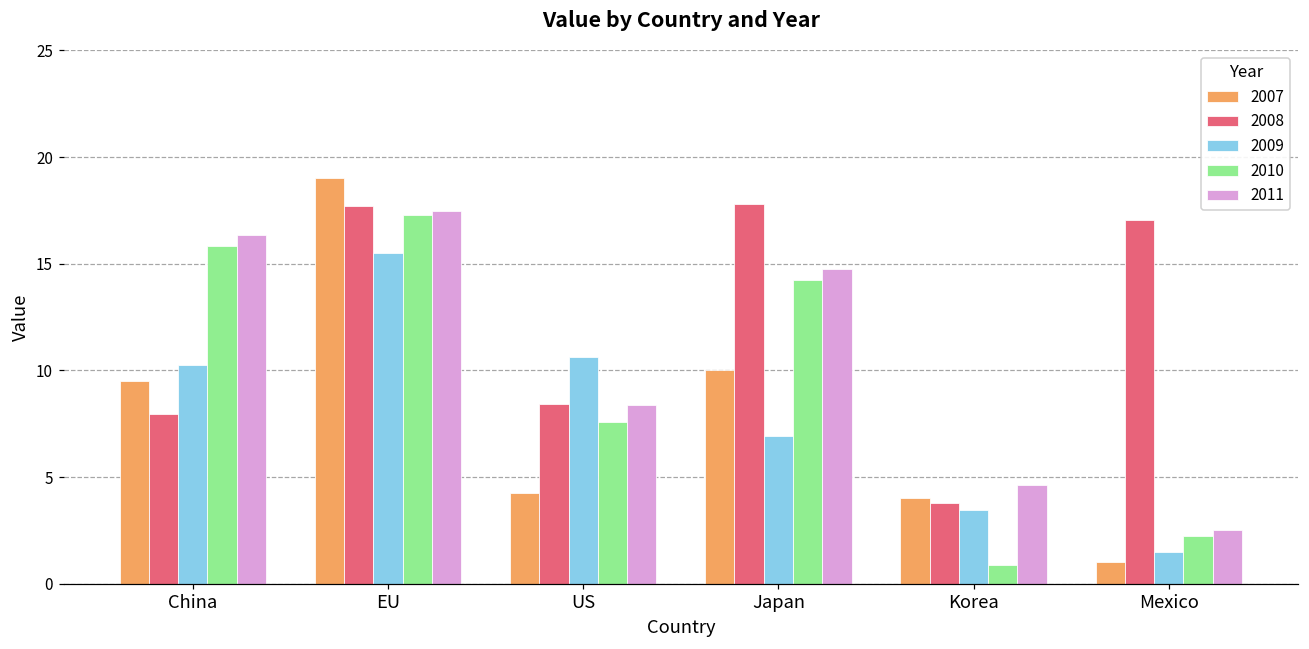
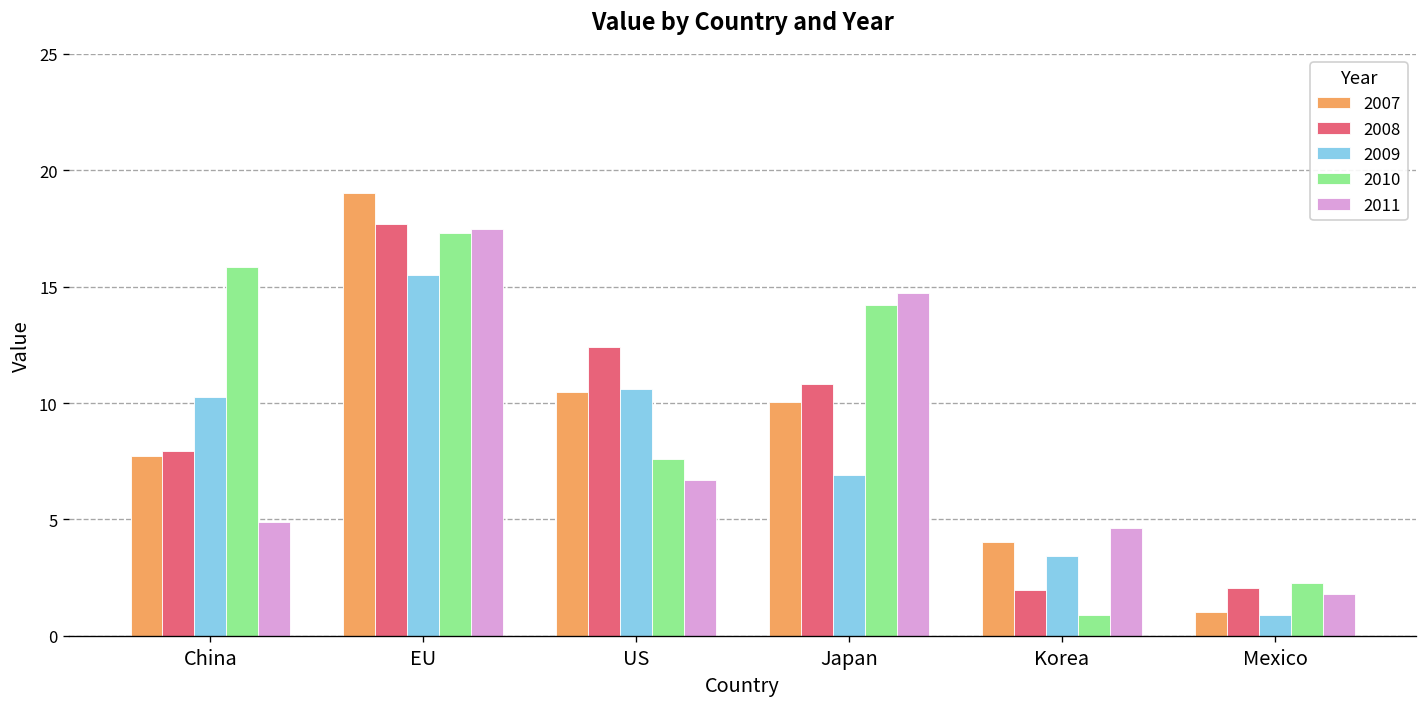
2007, China: 9.5 -> 7.7
2011, China: 16.3 -> 4.9
2007, US: 4.3 -> 10.5
2008, US: 8.5 -> 12.4
2011, US: 8.4 -> 6.7
2008, Japan: 17.8 -> 10.8
2008, Korea: 3.8 -> 2.0
2008, Mexico: 17.0 -> 2.1
2009, Mexico: 1.5 -> 0.9
2011, Mexico: 2.5 -> 1.8
